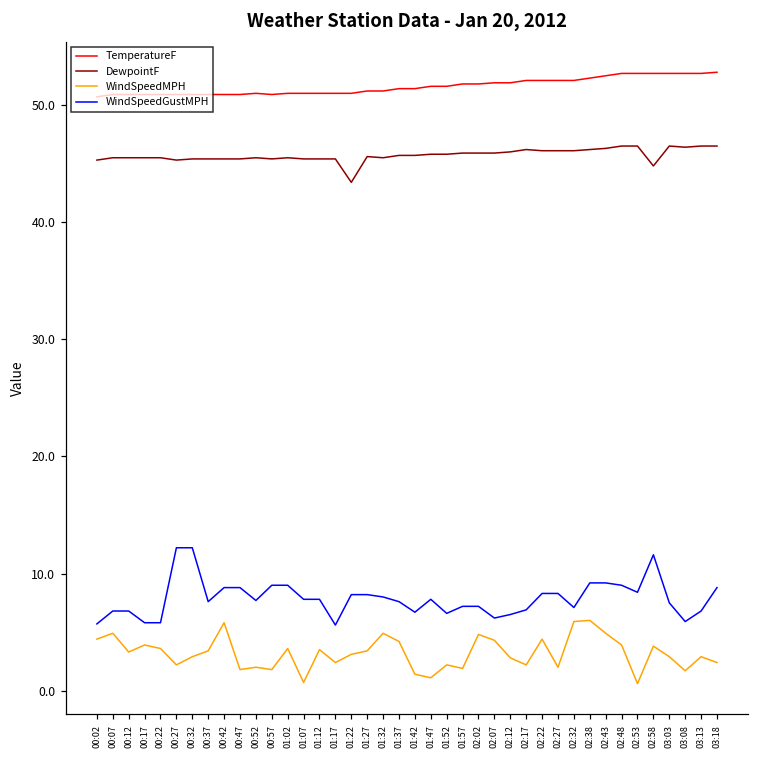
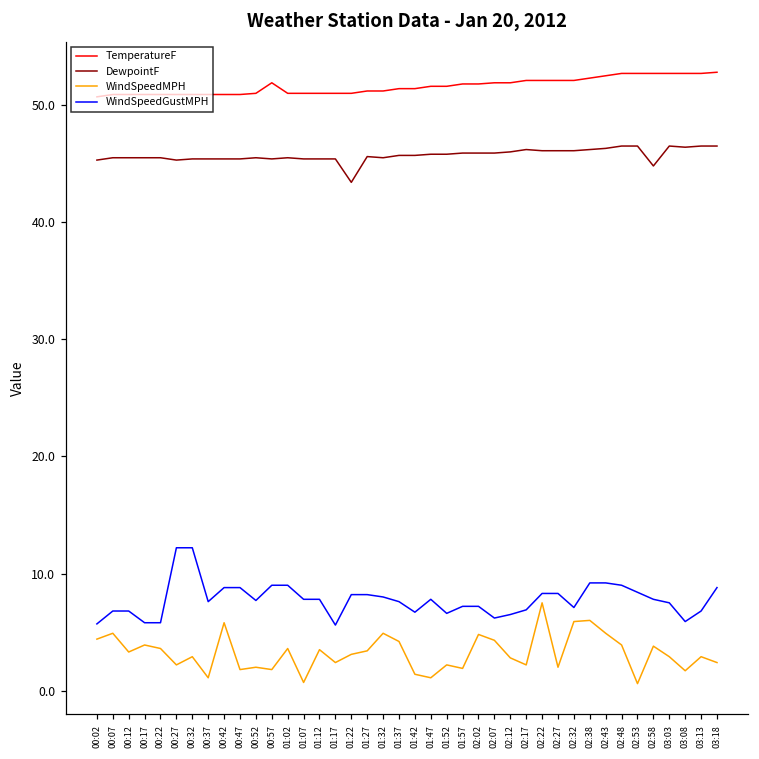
WindSpeedMPH, 00:37: 3.4 -> 1.1
TemperatureF, 00:57: 50.9 -> 51.9
WindSpeedMPH, 02:22: 4.4 -> 7.5
WindSpeedGustMPH, 02:58: 11.6 -> 7.8
